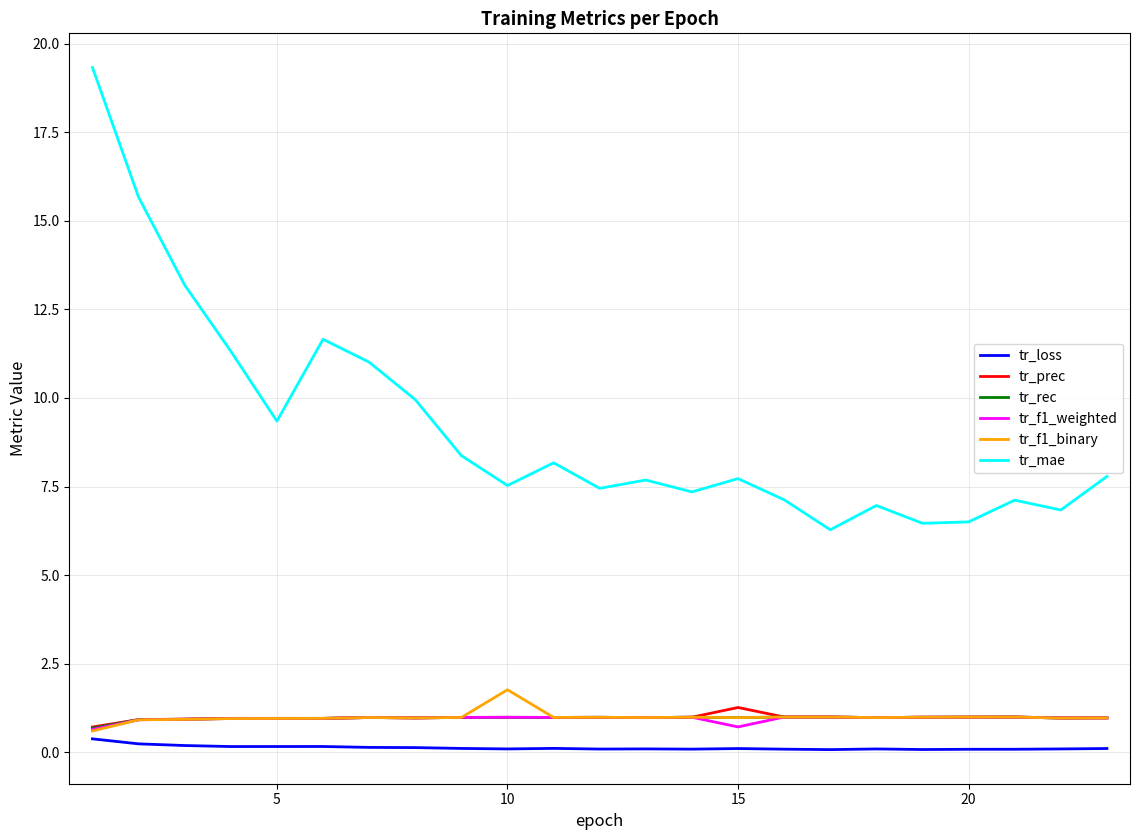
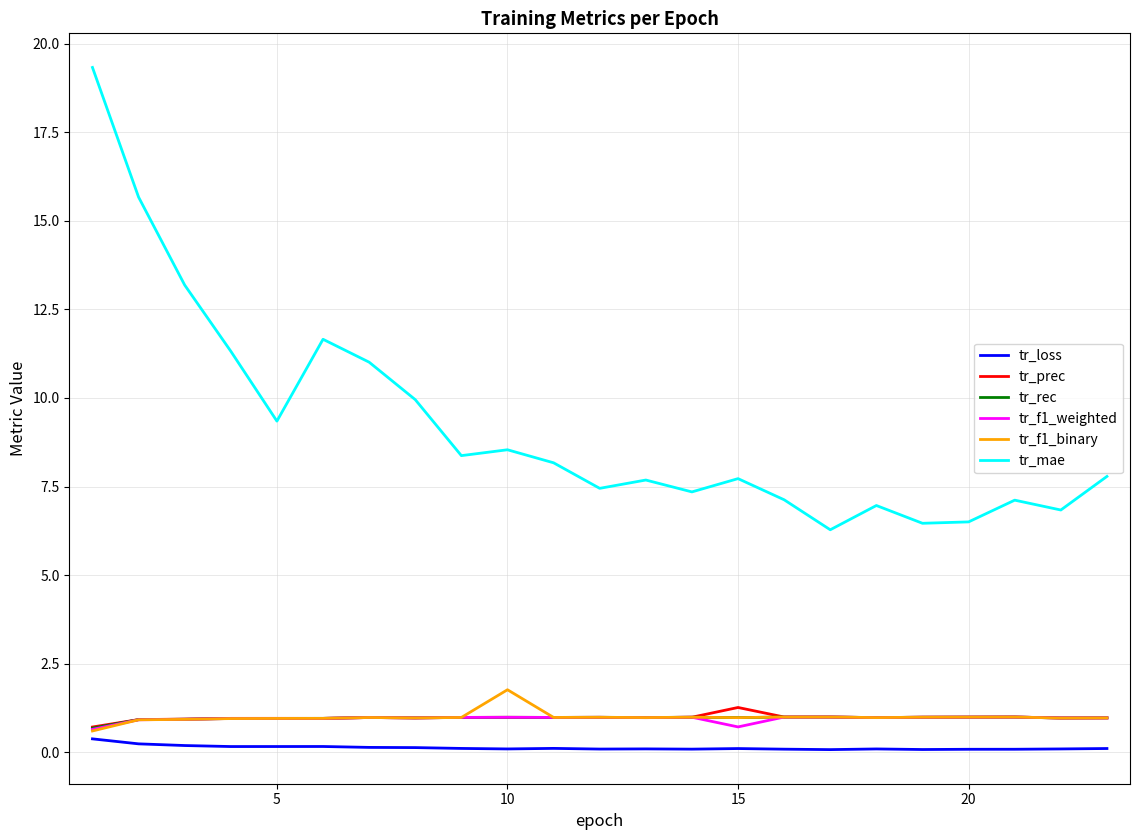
tr_mae, 10: 7.5 -> 8.5
